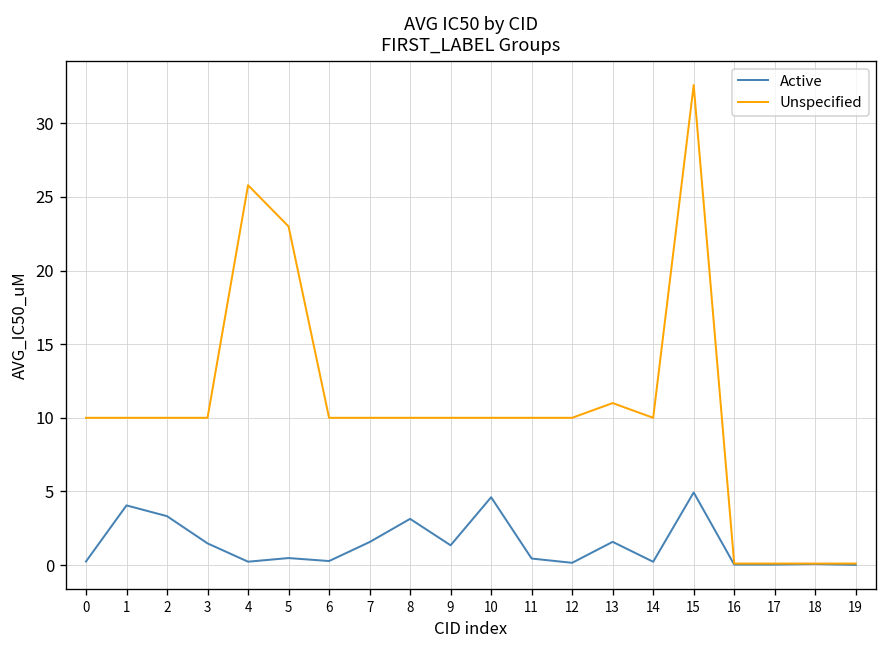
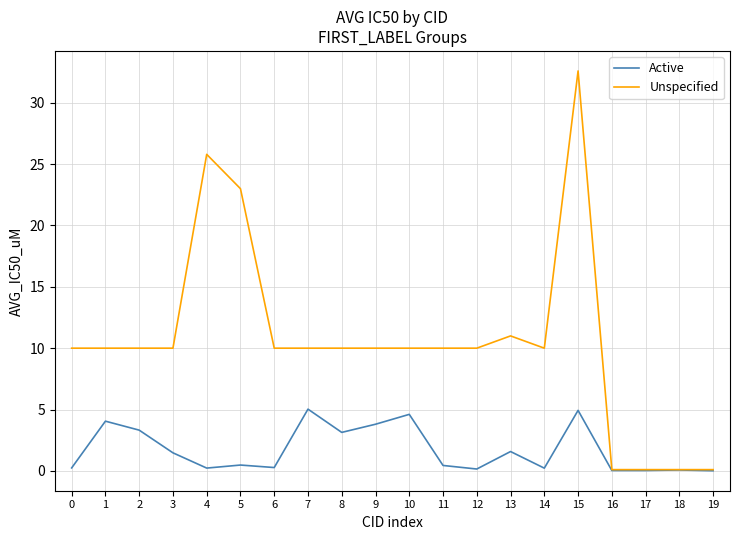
Active, 7: 1.6 -> 5.0
Active, 9: 1.3 -> 3.8
